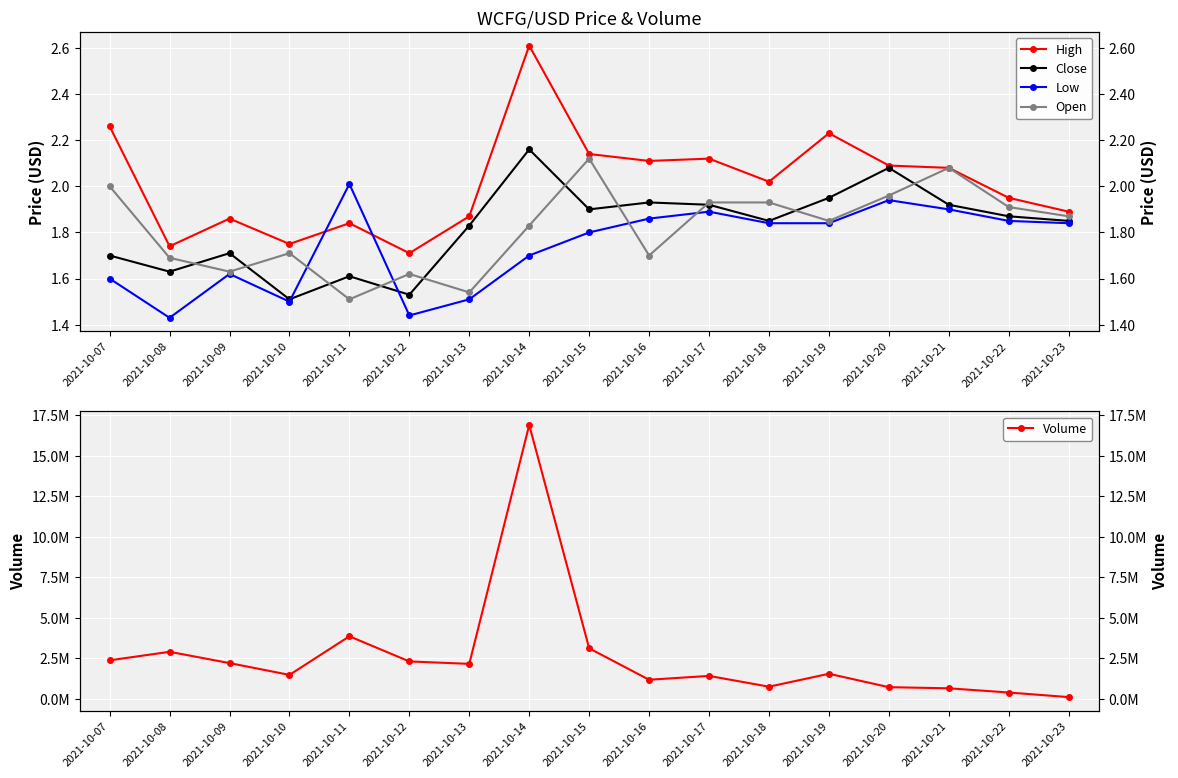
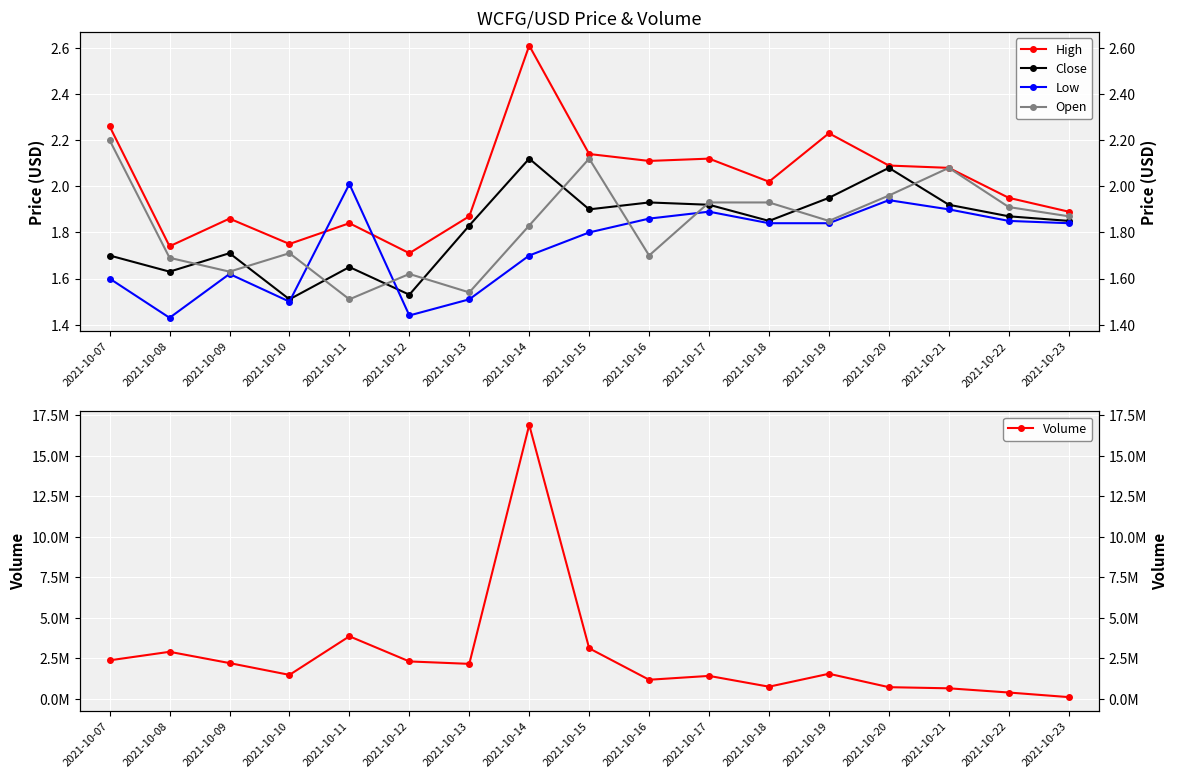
WCFG/USD Price & Volume, Open, 2021-10-07: 2.0 -> 2.2
WCFG/USD Price & Volume, Close, 2021-10-11: 1.61 -> 1.65
WCFG/USD Price & Volume, Close, 2021-10-14: 2.16 -> 2.12
